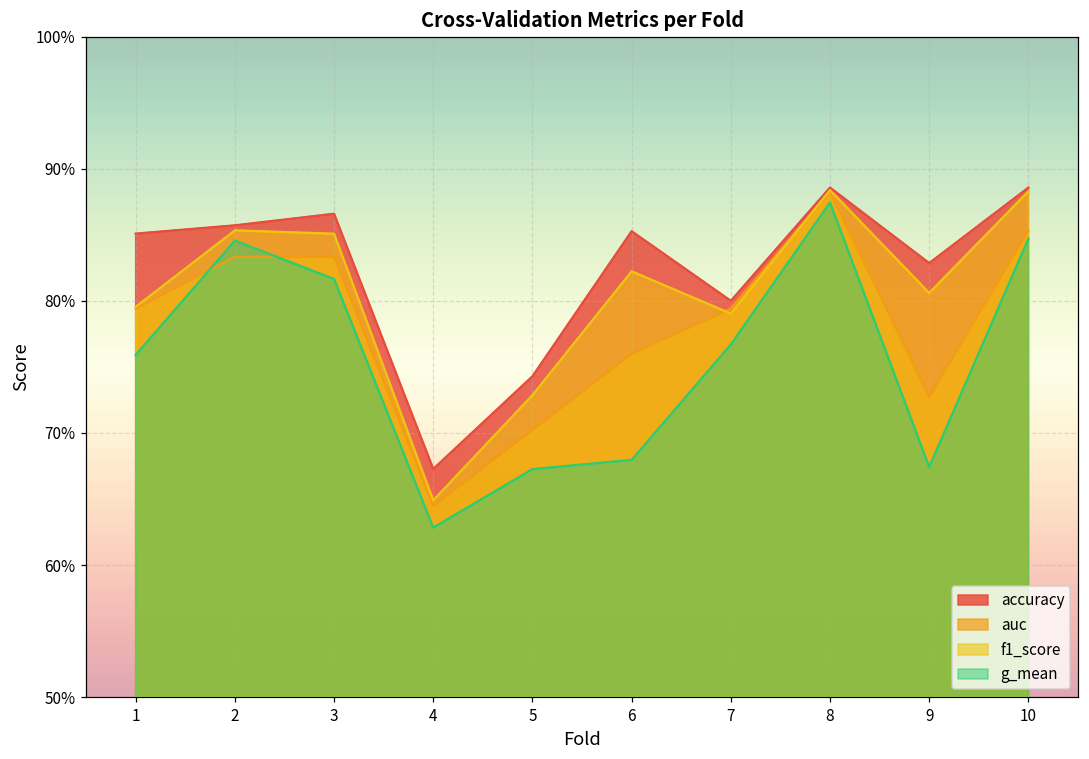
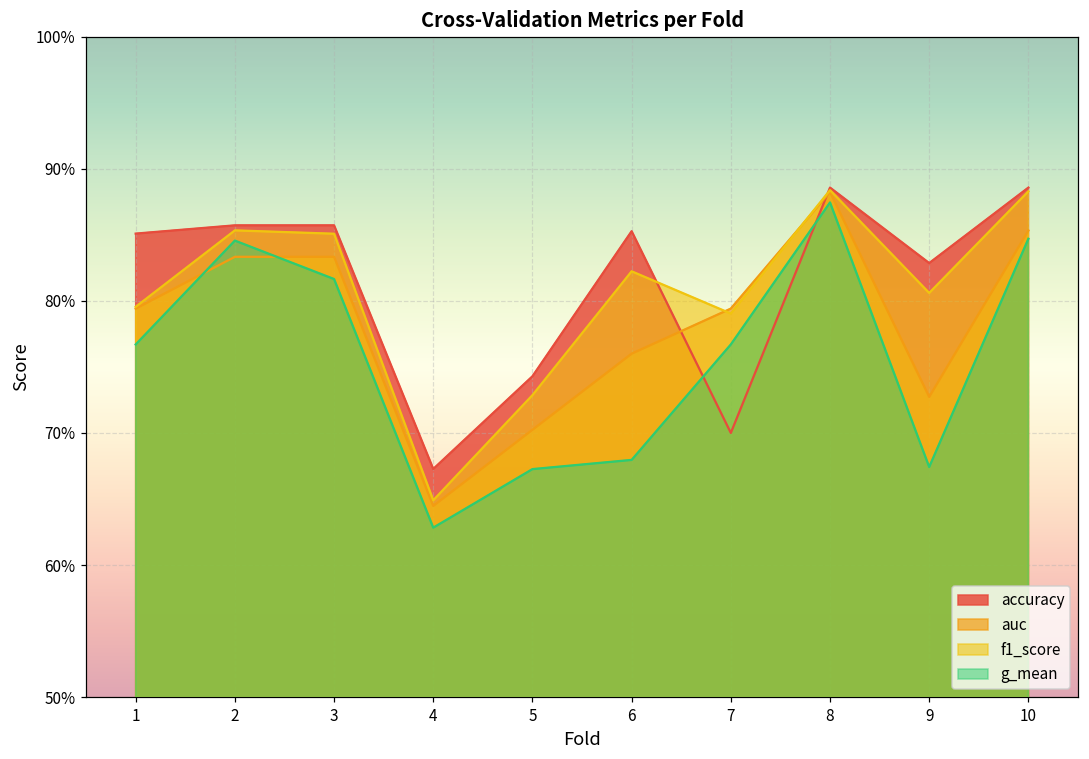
g_mean, 1: 75.9% -> 76.7%
accuracy, 3: 86.6% -> 85.7%
accuracy, 7: 80.0% -> 70.0%
